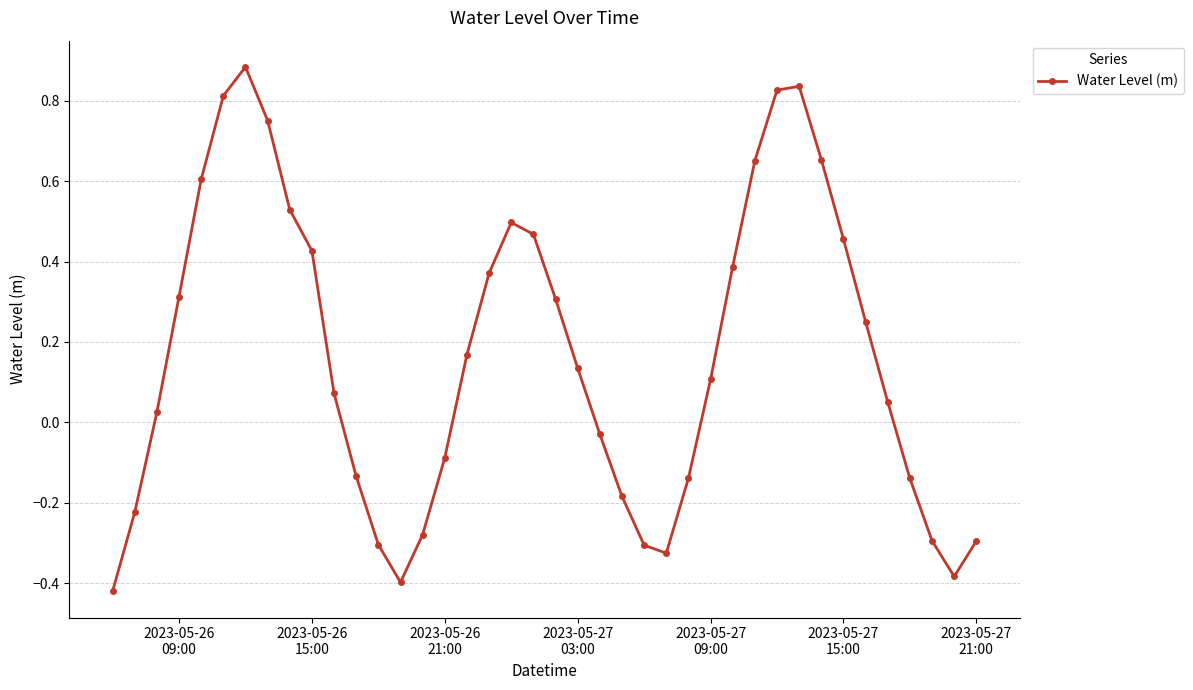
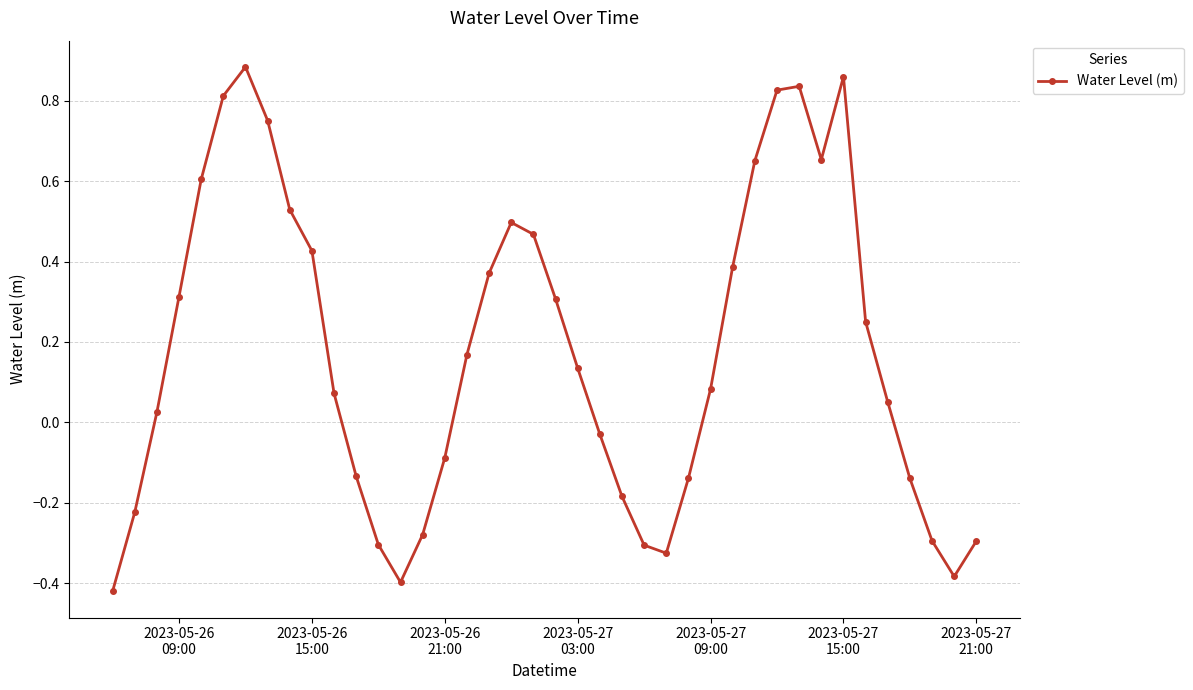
2023-05-27 09:00: 0.11 -> 0.08
2023-05-27 15:00: 0.46 -> 0.86
